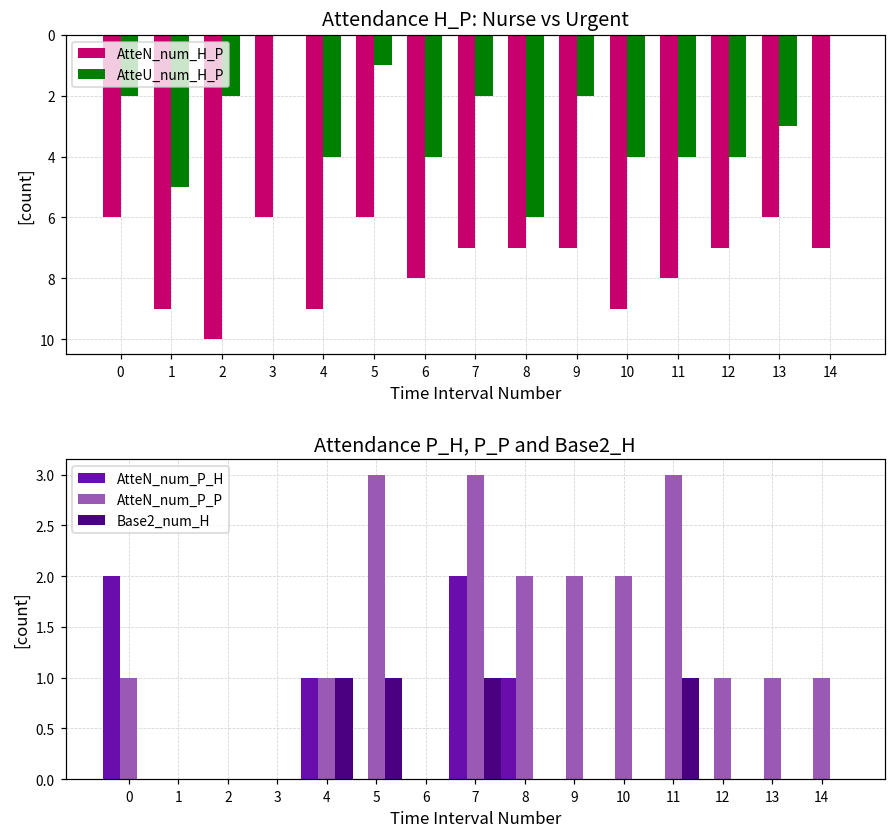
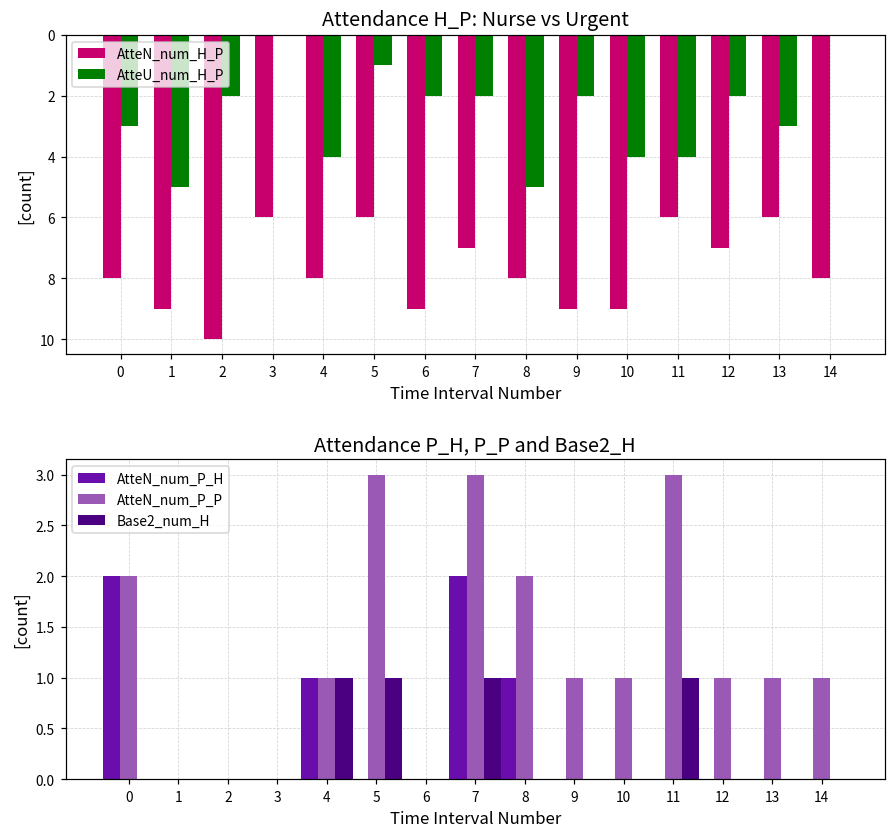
Attendance H_P: Nurse vs Urgent, AtteN_num_H_P, 0: 6 -> 8
Attendance H_P: Nurse vs Urgent, AtteU_num_H_P, 0: 2 -> 3
Attendance H_P: Nurse vs Urgent, AtteN_num_H_P, 4: 9 -> 8
Attendance H_P: Nurse vs Urgent, AtteN_num_H_P, 6: 8 -> 9
Attendance H_P: Nurse vs Urgent, AtteU_num_H_P, 6: 4 -> 2
Attendance H_P: Nurse vs Urgent, AtteN_num_H_P, 8: 7 -> 8
Attendance H_P: Nurse vs Urgent, AtteU_num_H_P, 8: 6 -> 5
Attendance H_P: Nurse vs Urgent, AtteN_num_H_P, 9: 7 -> 9
Attendance H_P: Nurse vs Urgent, AtteN_num_H_P, 11: 8 -> 6
Attendance H_P: Nurse vs Urgent, AtteU_num_H_P, 12: 4 -> 2
Attendance H_P: Nurse vs Urgent, AtteN_num_H_P, 14: 7 -> 8
Attendance P_H, P_P and Base2_H, AtteN_num_P_P, 0: 1 -> 2
Attendance P_H, P_P and Base2_H, AtteN_num_P_P, 9: 2 -> 1
Attendance P_H, P_P and Base2_H, AtteN_num_P_P, 10: 2 -> 1
